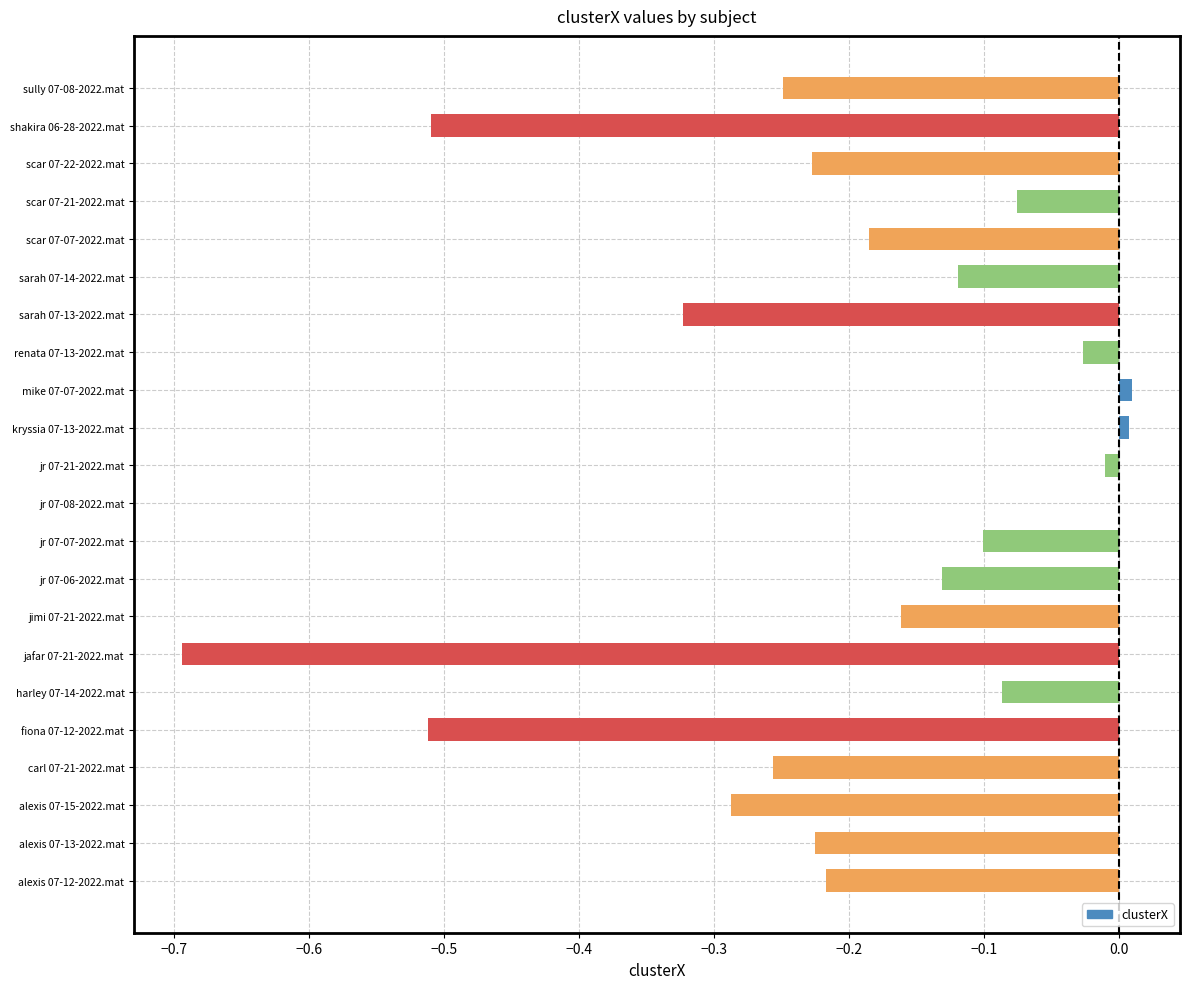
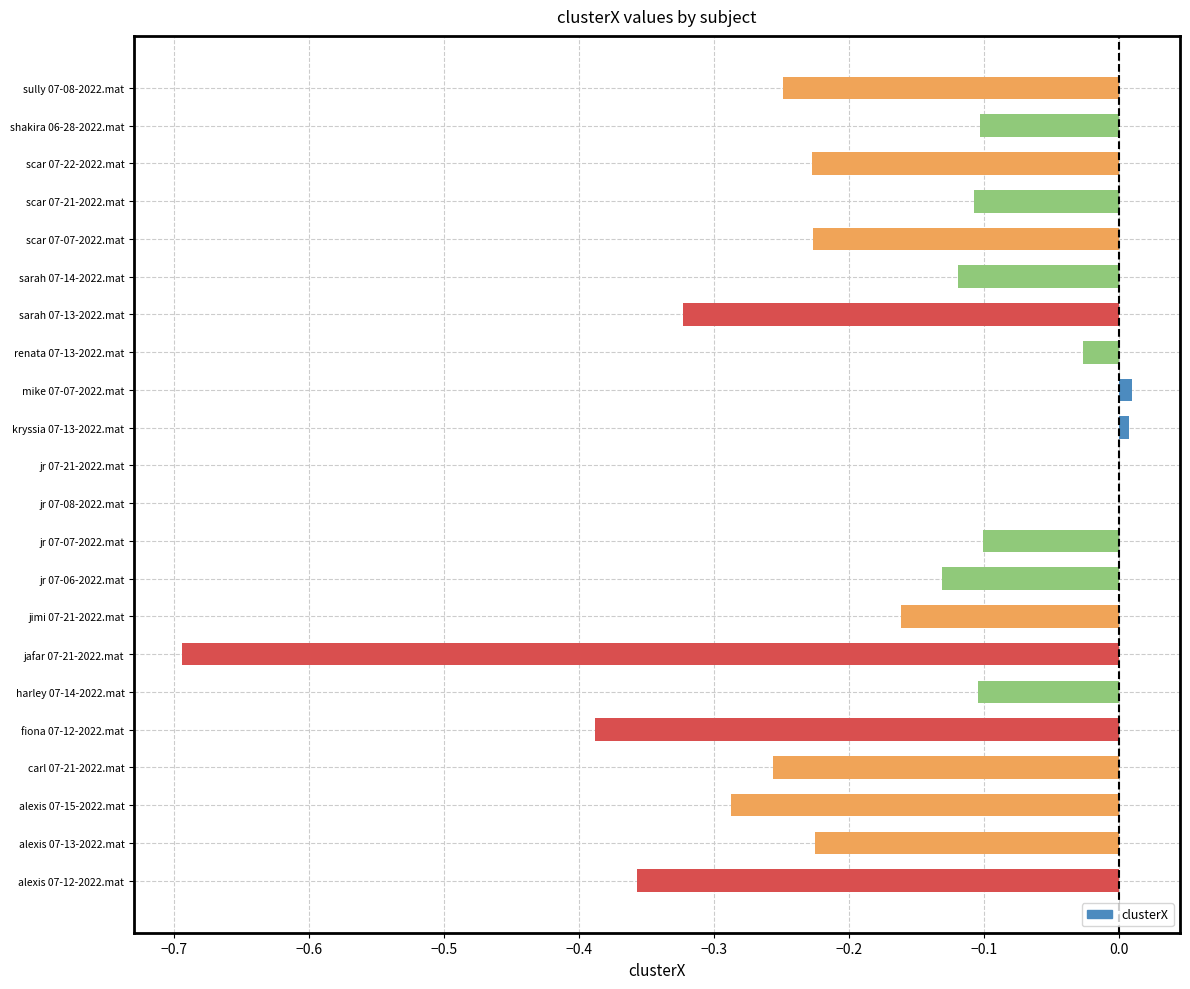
shakira 06-28-2022.mat: -0.509 -> -0.103
scar 07-21-2022.mat: -0.075 -> -0.107
scar 07-07-2022.mat: -0.185 -> -0.226
jr 07-21-2022.mat: -0.010 -> 0.000
harley 07-14-2022.mat: -0.087 -> -0.104
fiona 07-12-2022.mat: -0.512 -> -0.388
alexis 07-12-2022.mat: -0.217 -> -0.357
